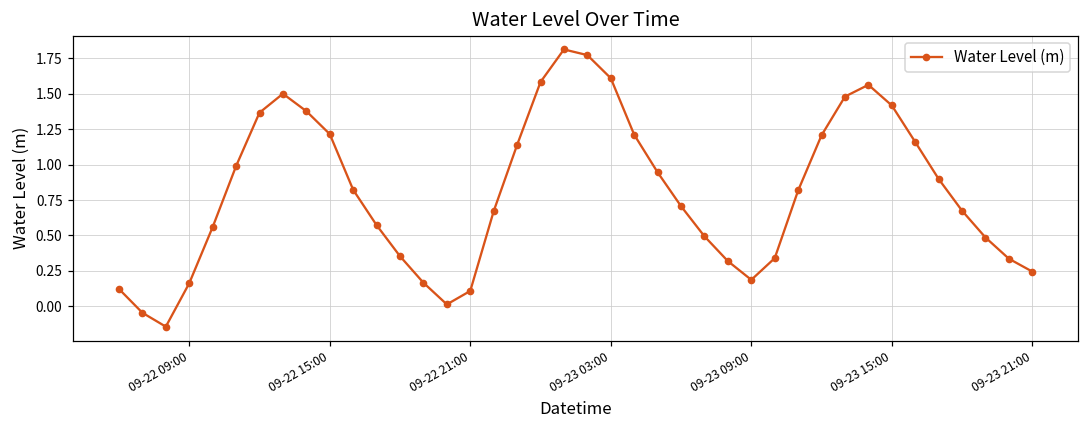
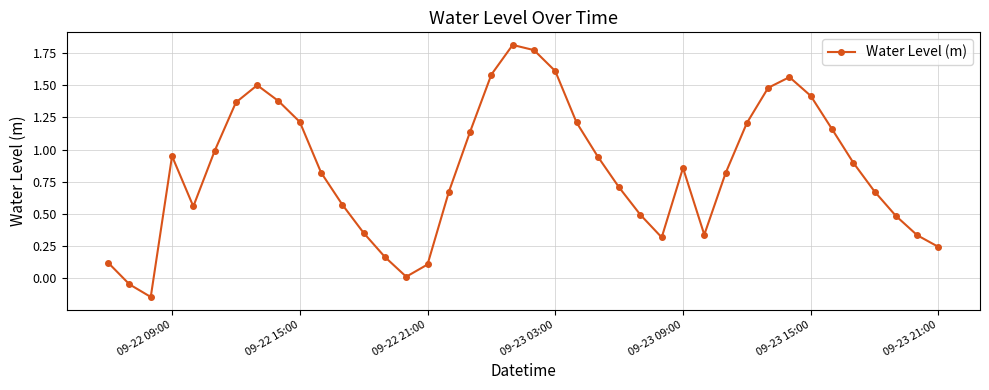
09-22 09:00: 0.16 -> 0.95
09-23 09:00: 0.19 -> 0.86
